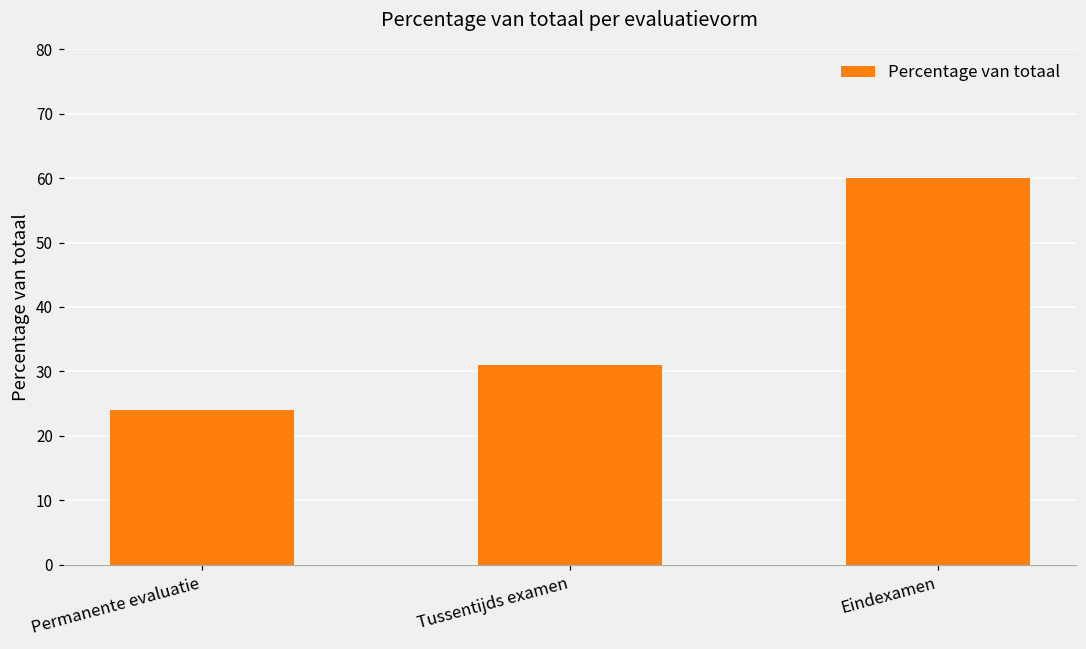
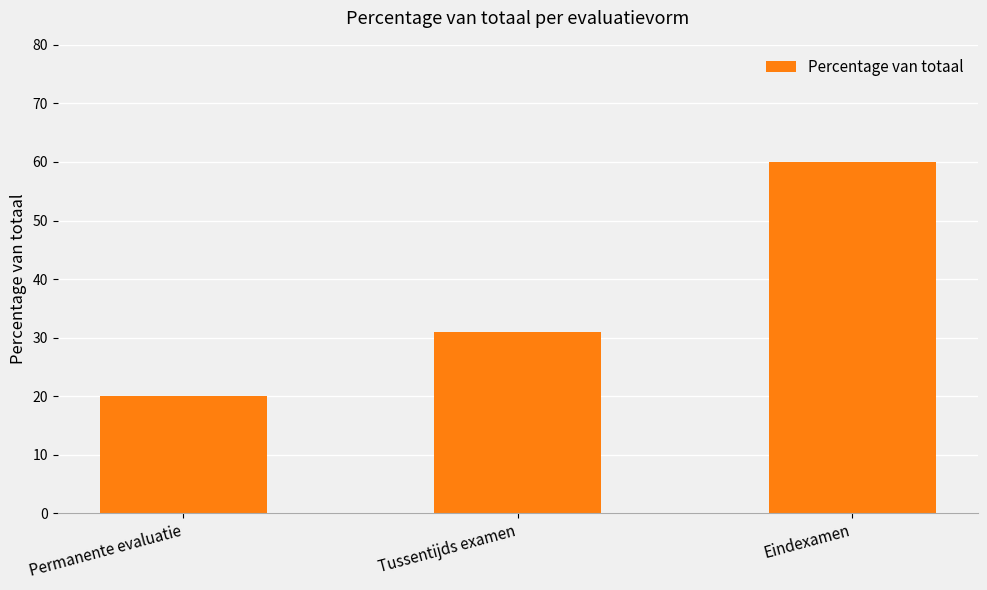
Permanente evaluatie: 24 -> 20
